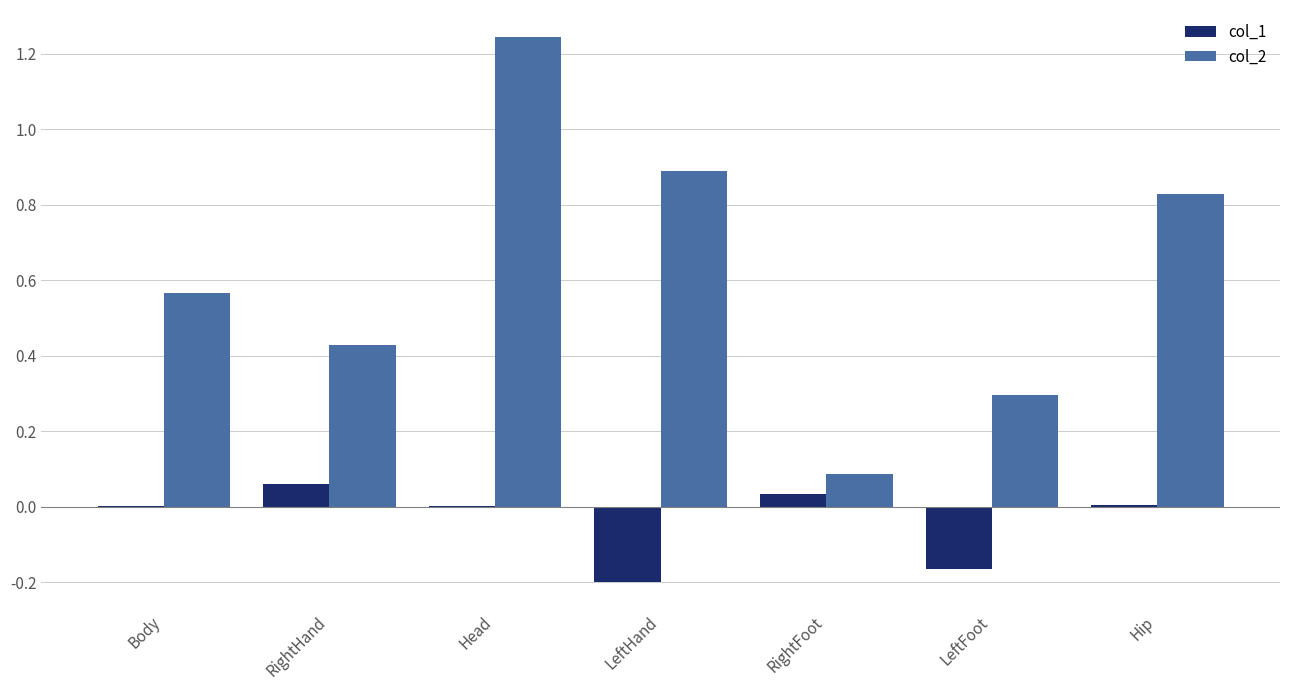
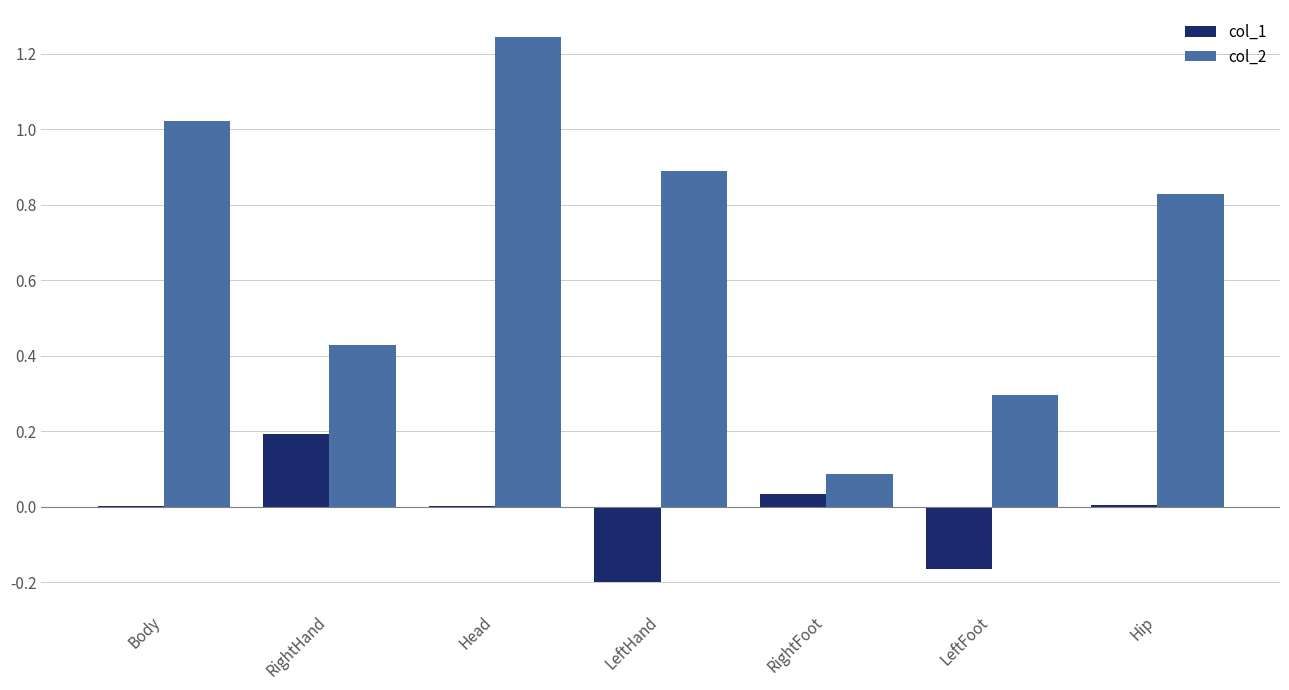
col_2, Body: 0.57 -> 1.02
col_1, RightHand: 0.06 -> 0.19
